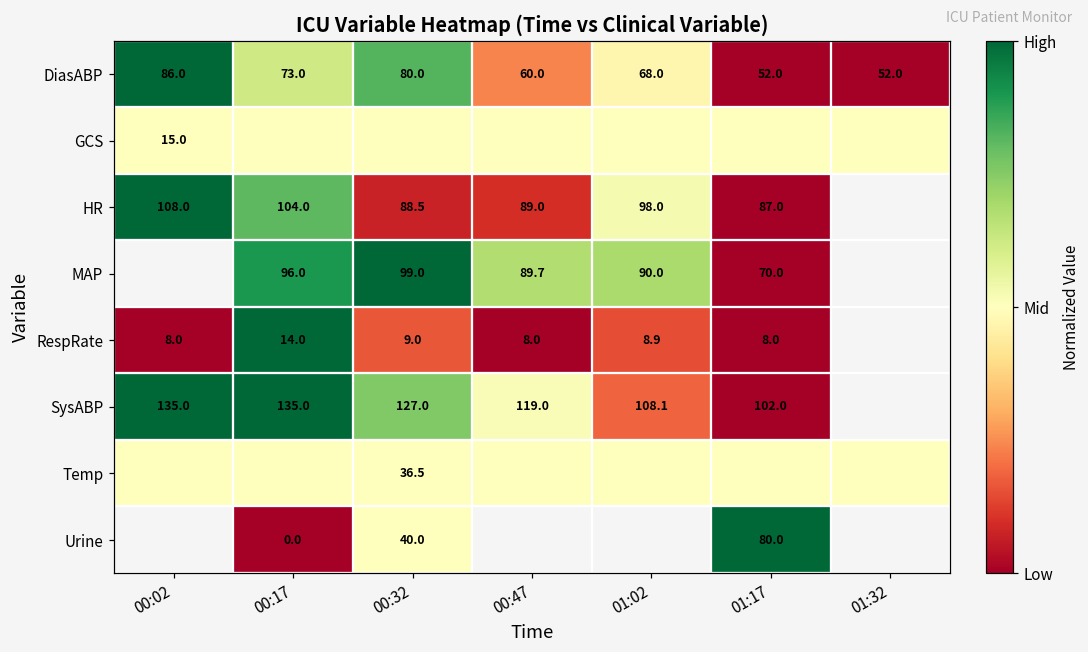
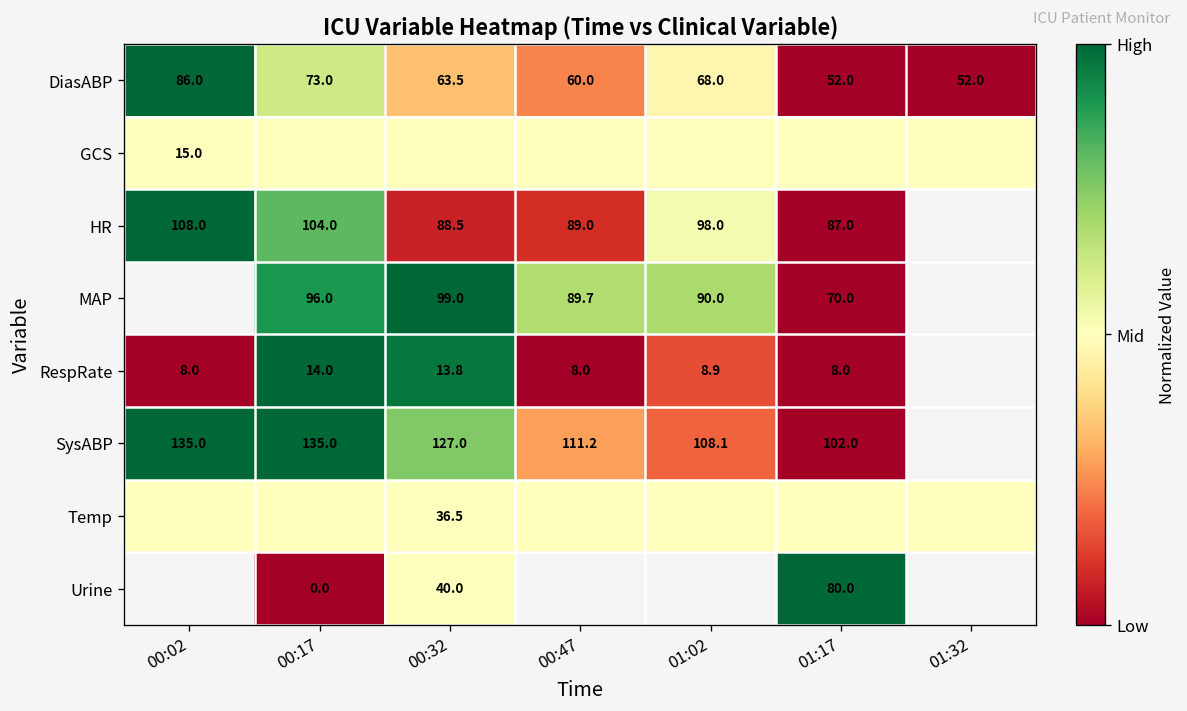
DiasABP, 00:32: 80.0 -> 63.5
RespRate, 00:32: 9.0 -> 13.8
SysABP, 00:47: 119.0 -> 111.2
